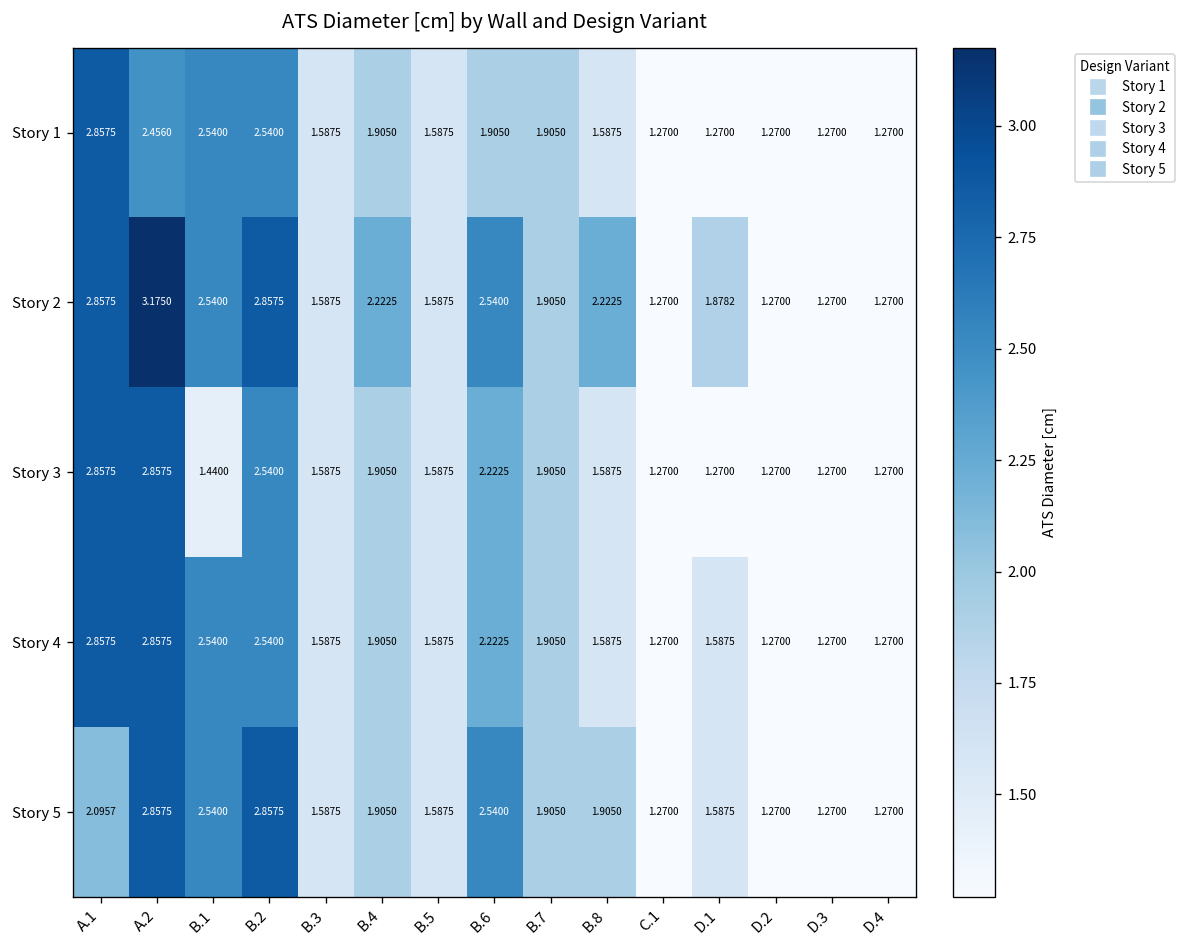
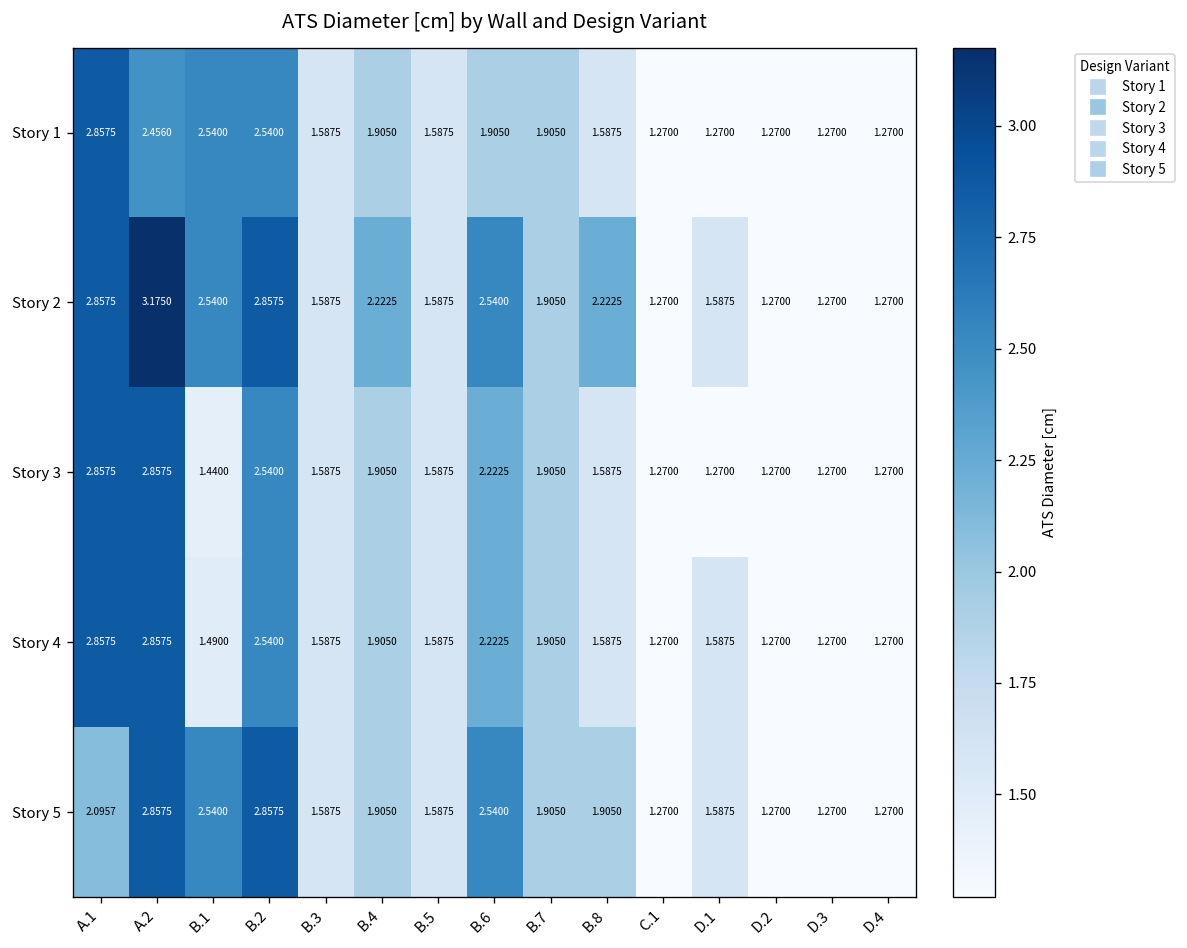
Story 2, D.1: 1.8782 -> 1.5875
Story 4, B.1: 2.5400 -> 1.4900
